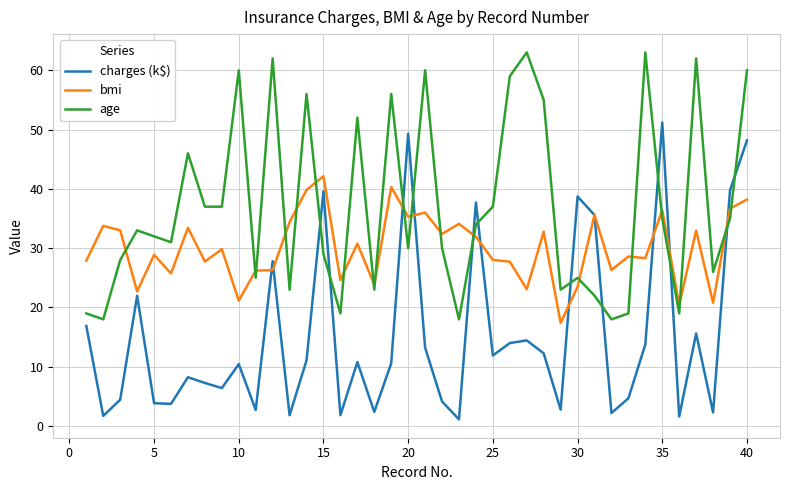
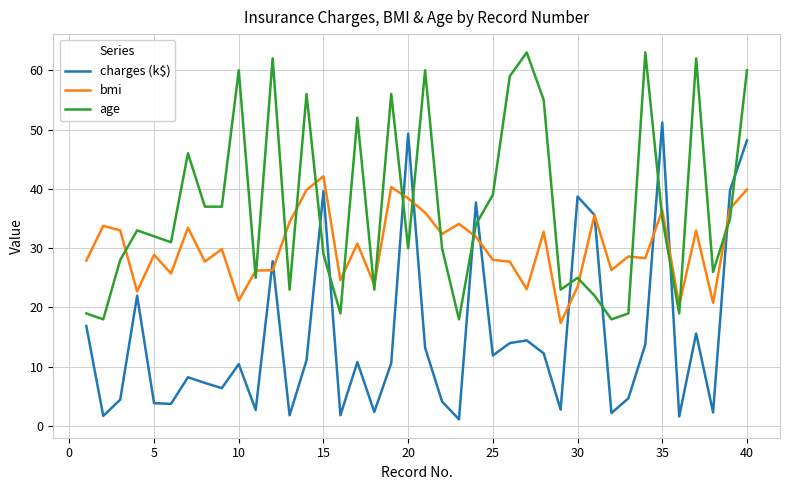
bmi, 20: 35 -> 38
age, 25: 37 -> 39
bmi, 40: 38 -> 40
